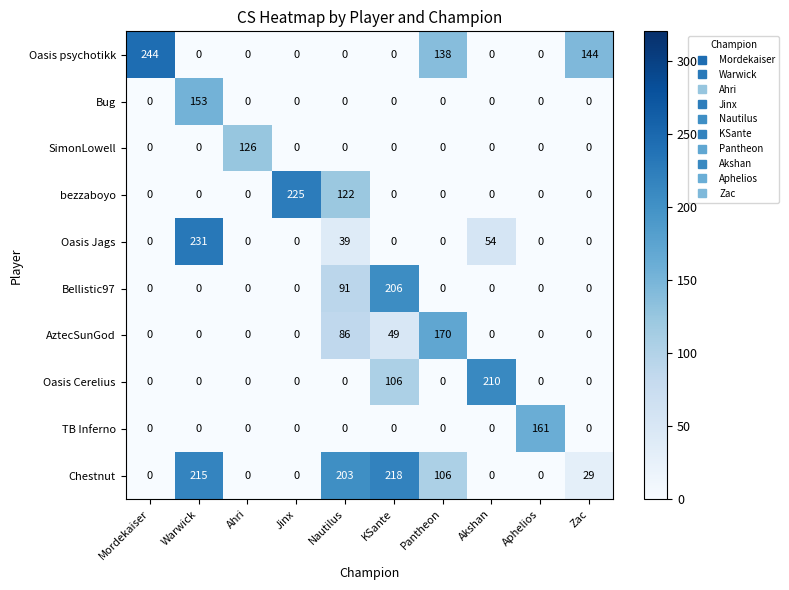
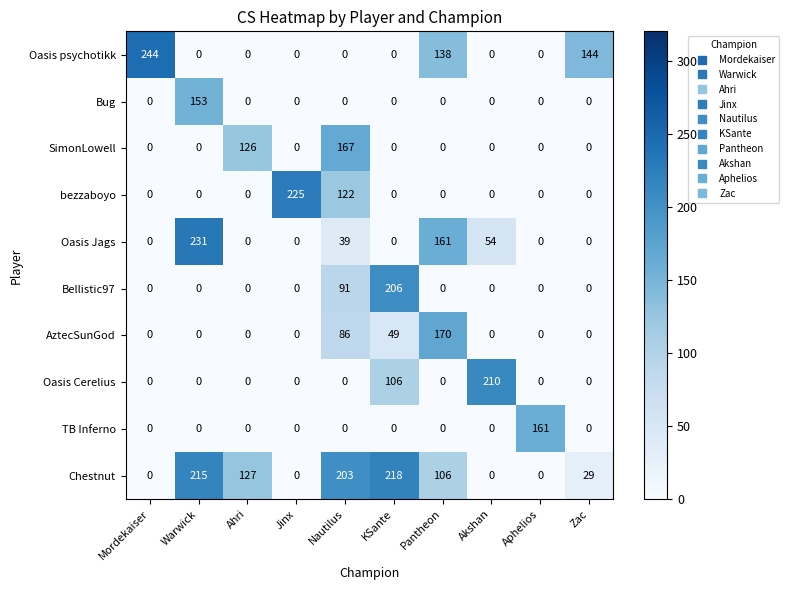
SimonLowell, Nautilus: 0 -> 167
Oasis Jags, Pantheon: 0 -> 161
Chestnut, Ahri: 0 -> 127
